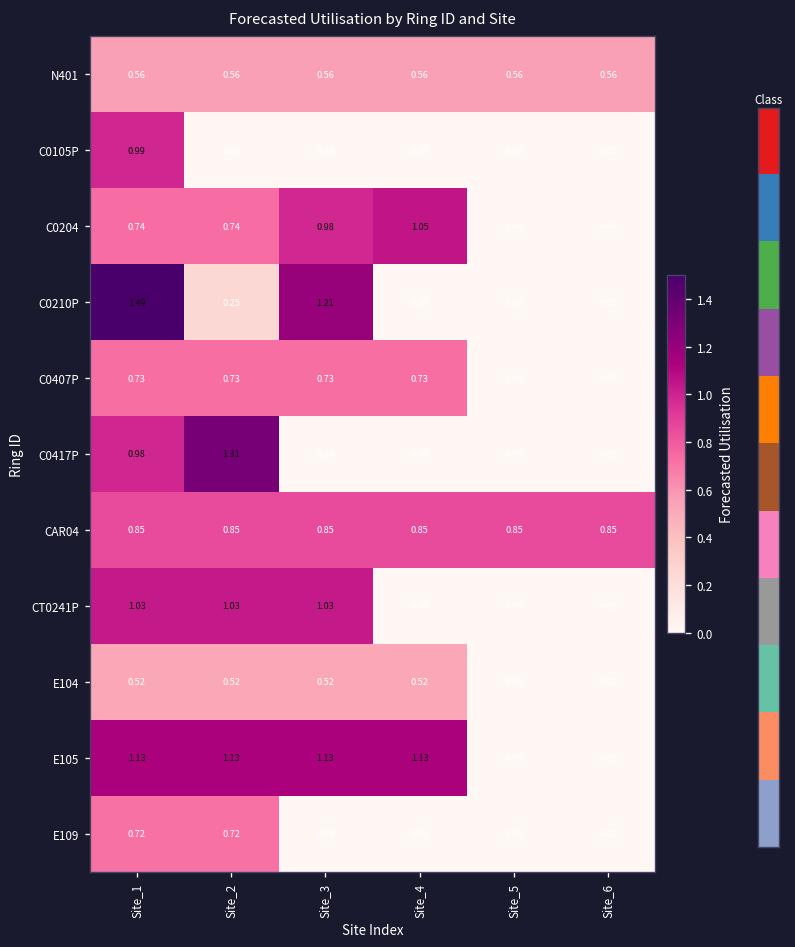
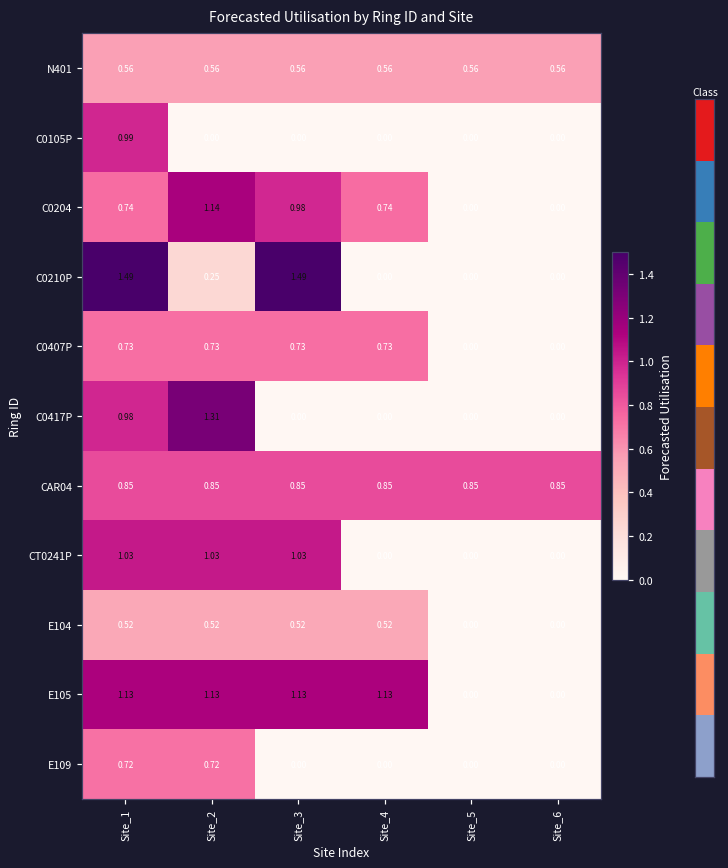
Forecasted Utilisation by Ring ID and Site, C0204, Site_2: 0.74 -> 1.14
Forecasted Utilisation by Ring ID and Site, C0204, Site_4: 1.05 -> 0.74
Forecasted Utilisation by Ring ID and Site, C0210P, Site_3: 1.21 -> 1.49
